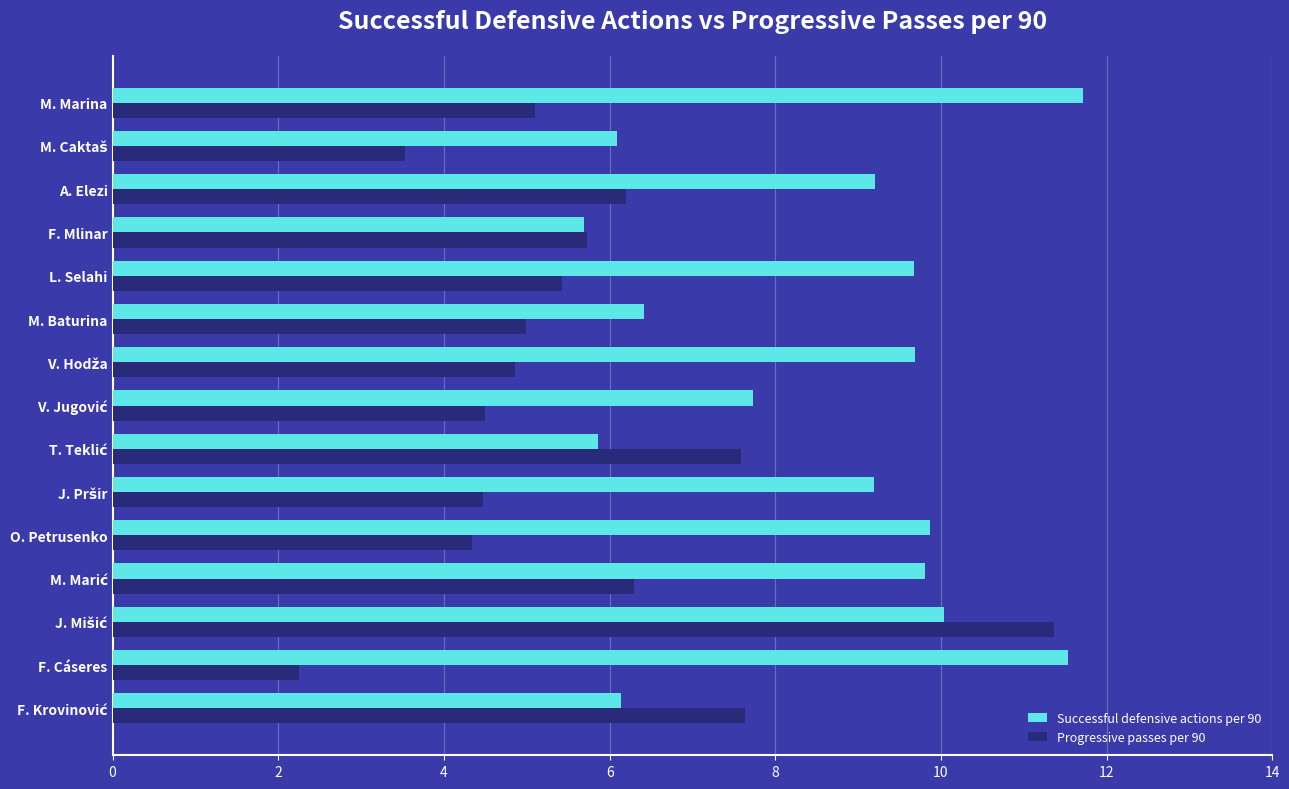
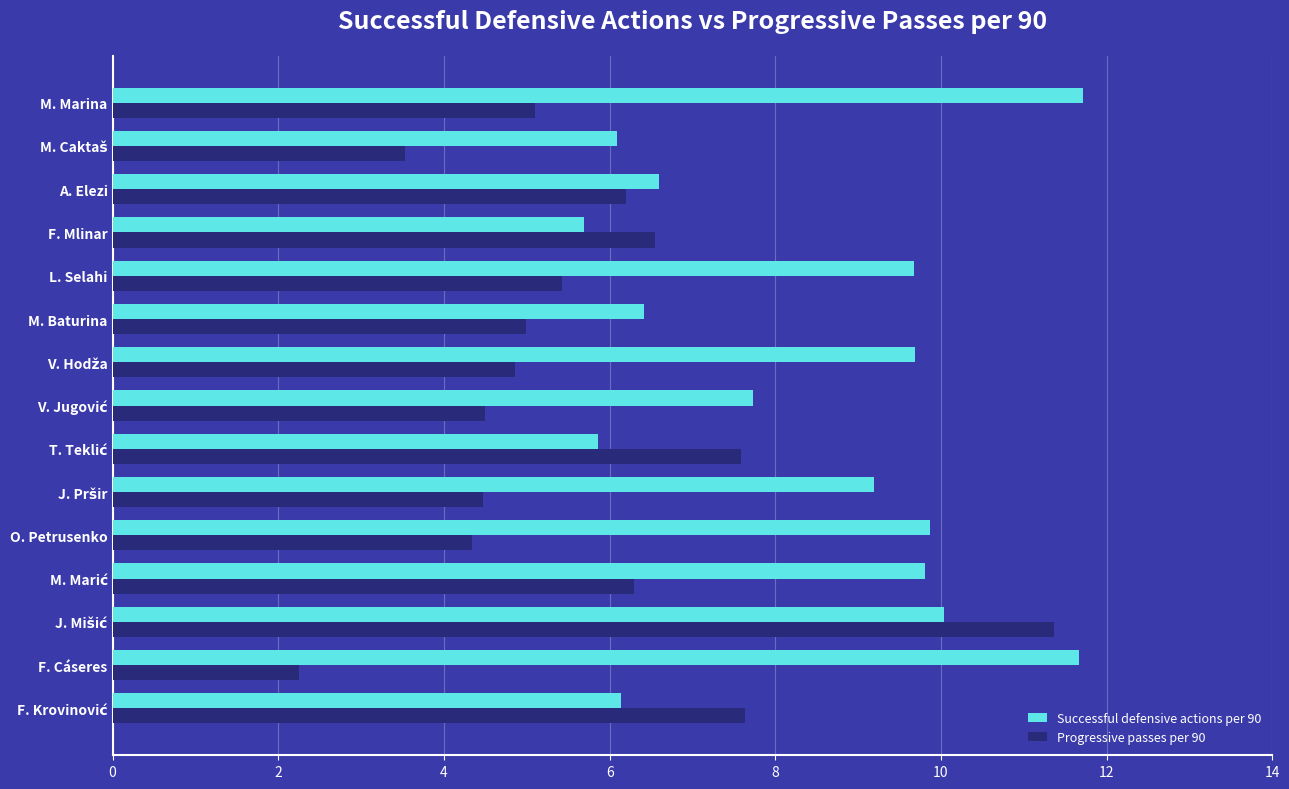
Successful defensive actions per 90, A. Elezi: 9.2 -> 6.6
Progressive passes per 90, F. Mlinar: 5.7 -> 6.6
Successful defensive actions per 90, F. Cáseres: 11.5 -> 11.7
